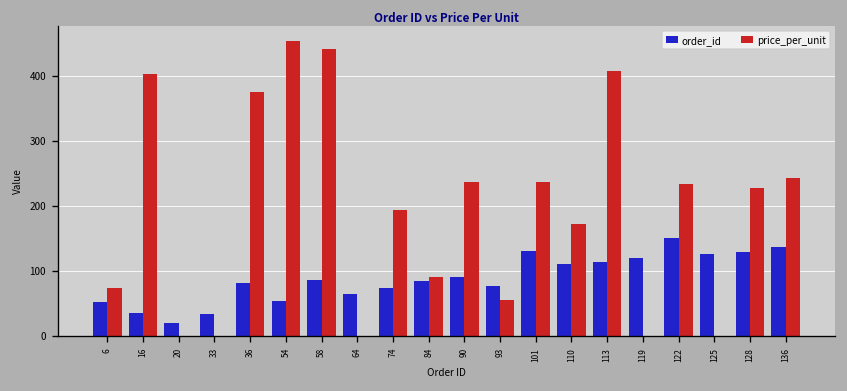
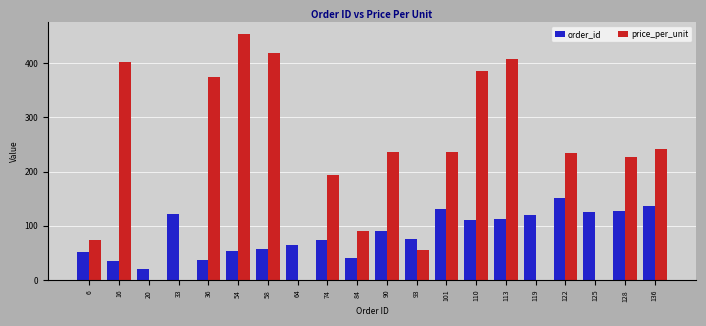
order_id, 33: 30 -> 120
order_id, 36: 80 -> 40
order_id, 58: 90 -> 60
price_per_unit, 58: 440 -> 420
order_id, 84: 80 -> 40
price_per_unit, 110: 170 -> 390
